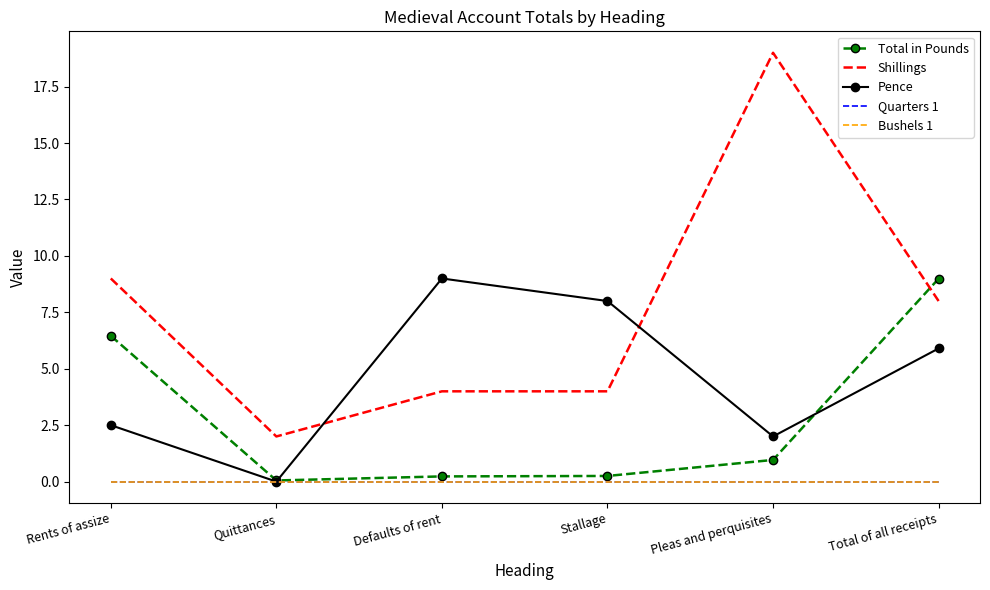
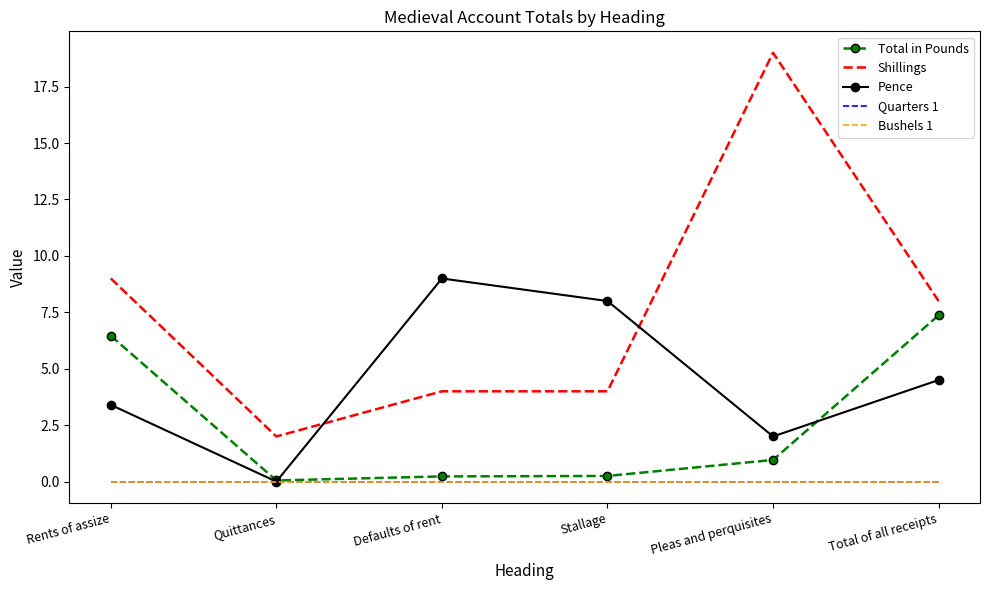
Pence, Rents of assize: 2.5 -> 3.4
Total in Pounds, Total of all receipts: 9.0 -> 7.4
Pence, Total of all receipts: 5.9 -> 4.5
